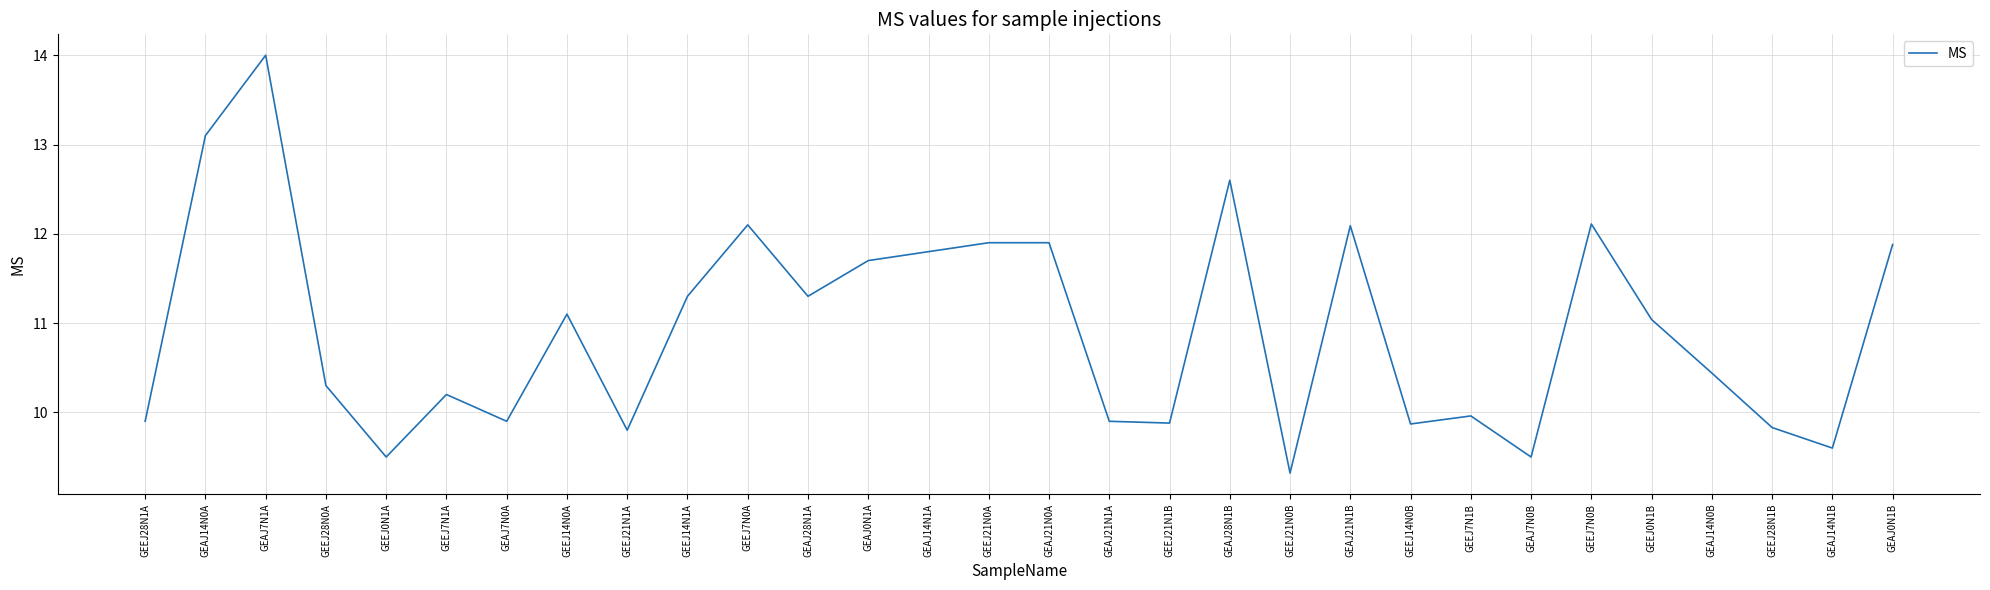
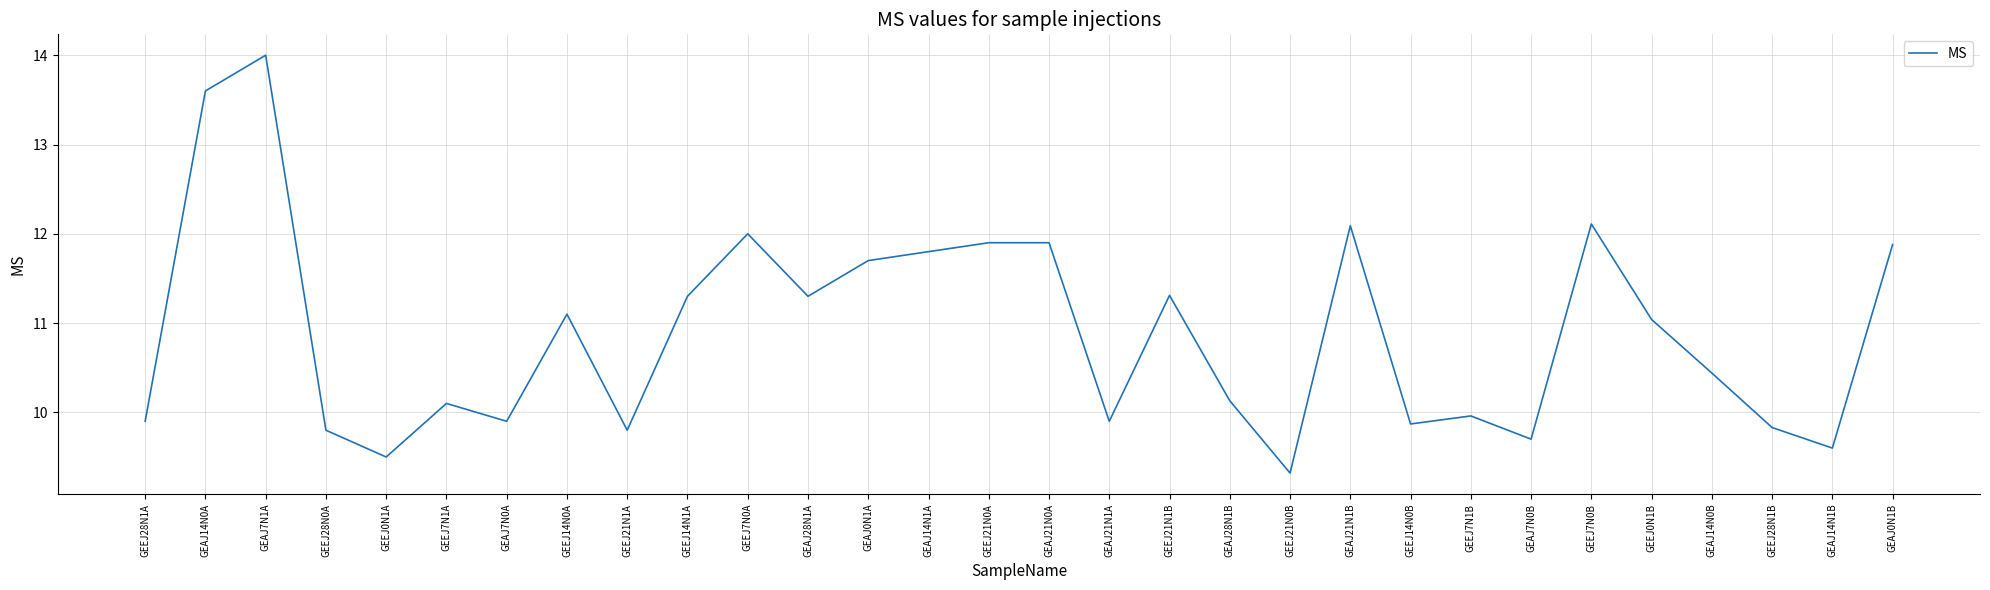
GEAJ14N0A: 13.1 -> 13.6
GEEJ28N0A: 10.3 -> 9.8
GEEJ7N1A: 10.2 -> 10.1
GEEJ7N0A: 12.1 -> 12.0
GEEJ21N1B: 9.9 -> 11.3
GEAJ28N1B: 12.6 -> 10.1
GEAJ7N0B: 9.5 -> 9.7
